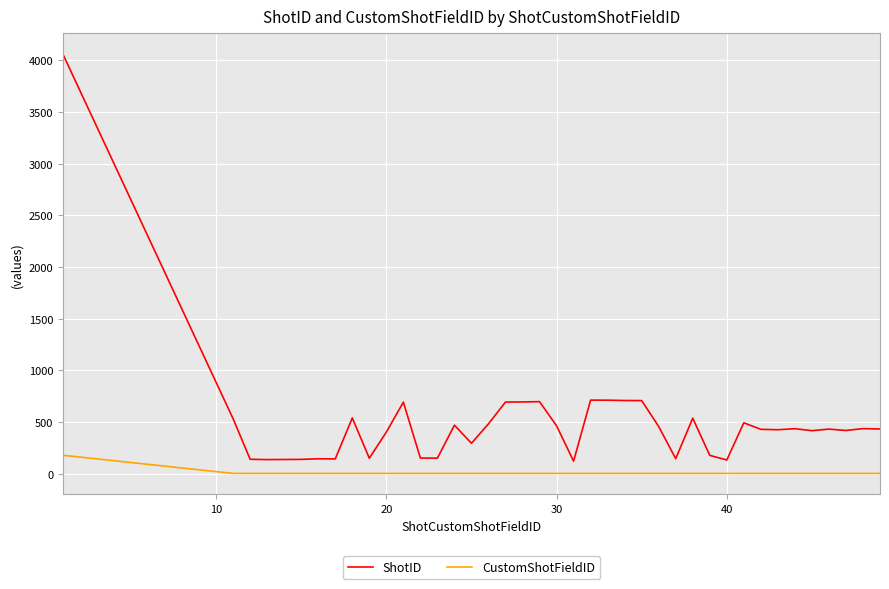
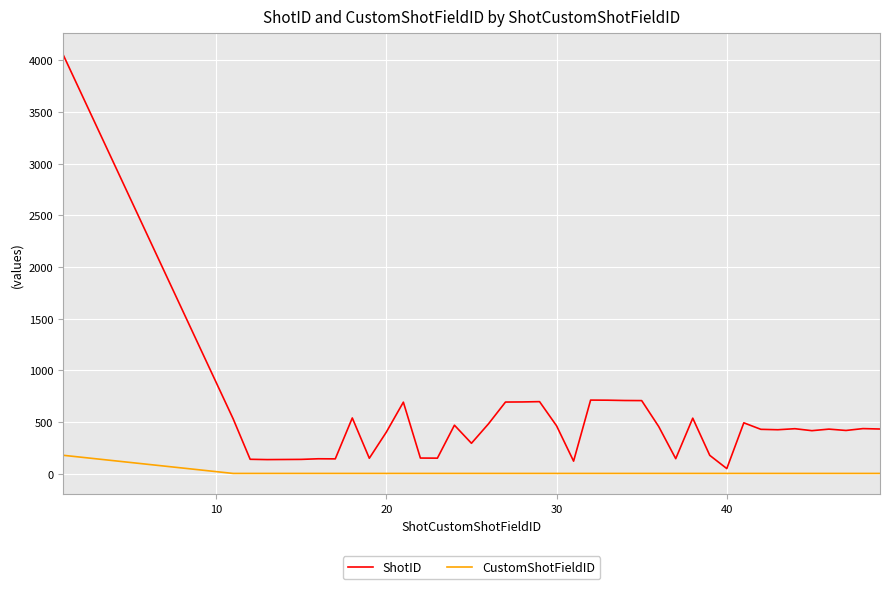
ShotID, 40: 130 -> 50
